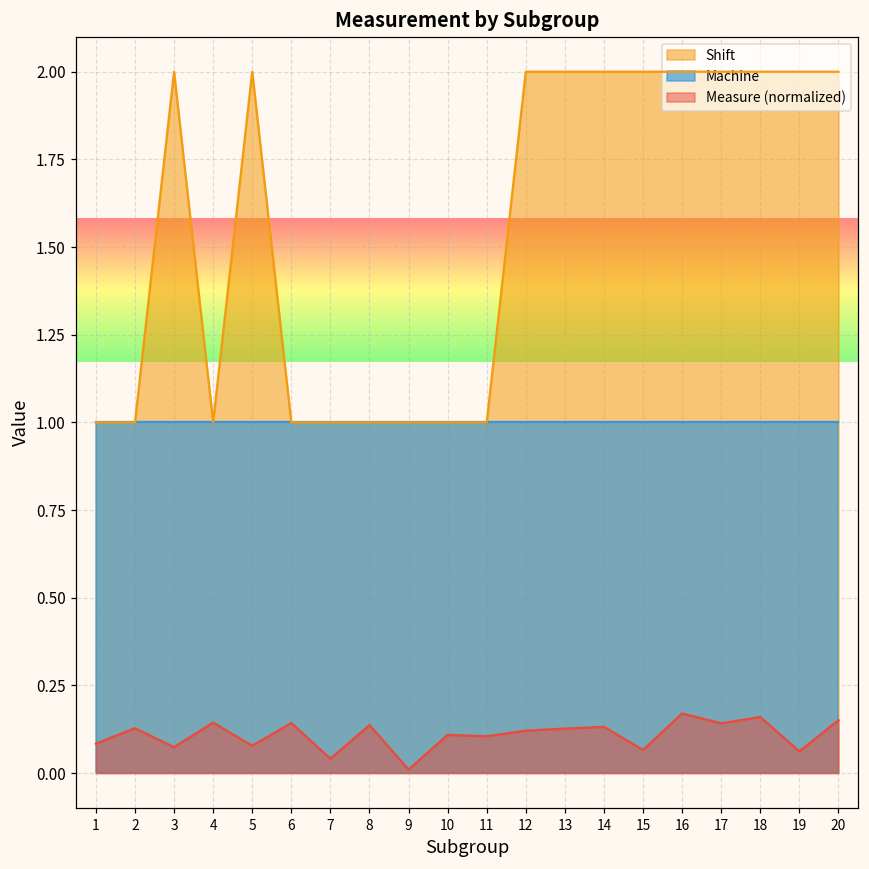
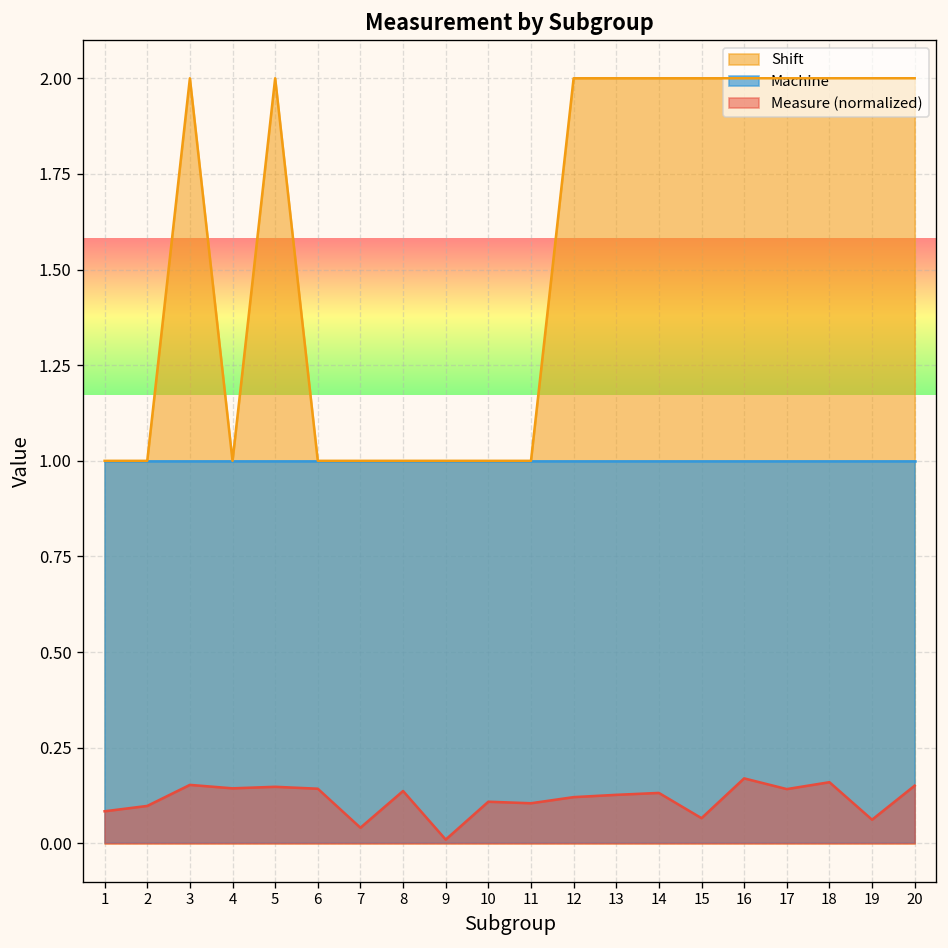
Measure (normalized), 2: 0.13 -> 0.10
Measure (normalized), 3: 0.07 -> 0.15
Measure (normalized), 5: 0.08 -> 0.15
